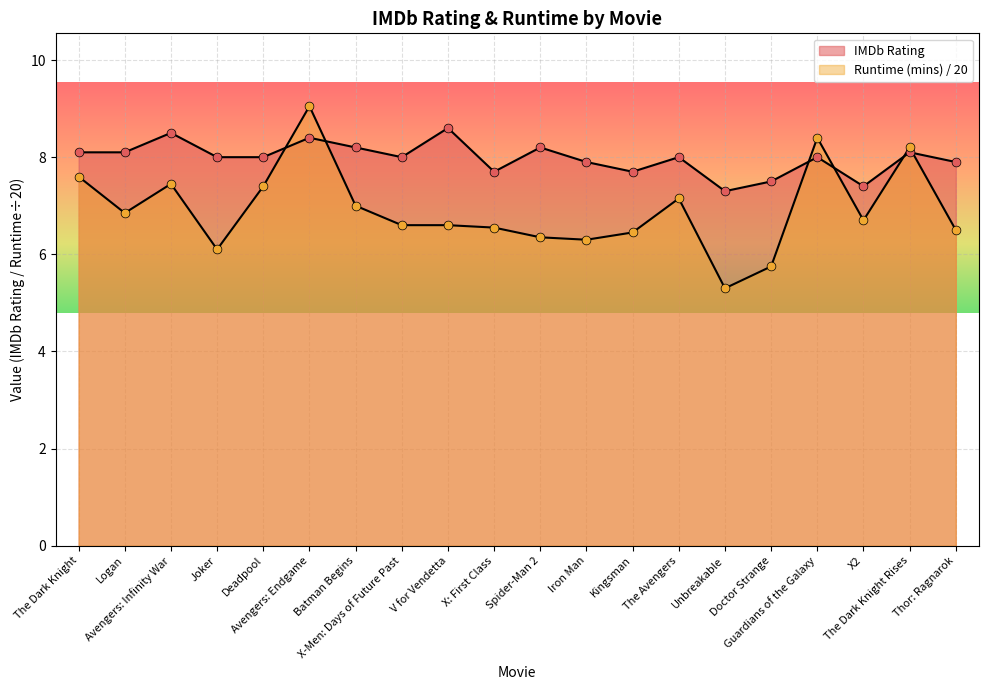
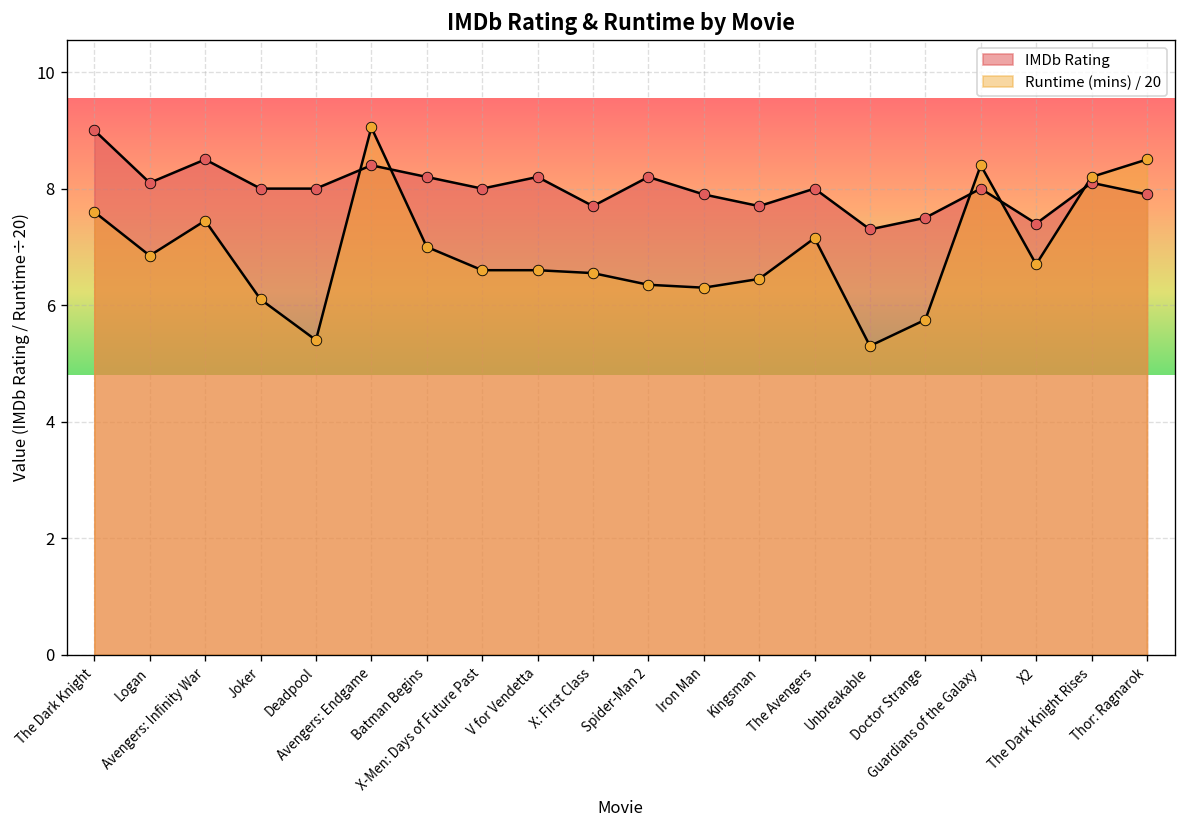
IMDb Rating, The Dark Knight: 8.1 -> 9.0
Runtime (mins) / 20, Deadpool: 7.4 -> 5.4
IMDb Rating, V for Vendetta: 8.6 -> 8.2
Runtime (mins) / 20, Thor: Ragnarok: 6.5 -> 8.5
